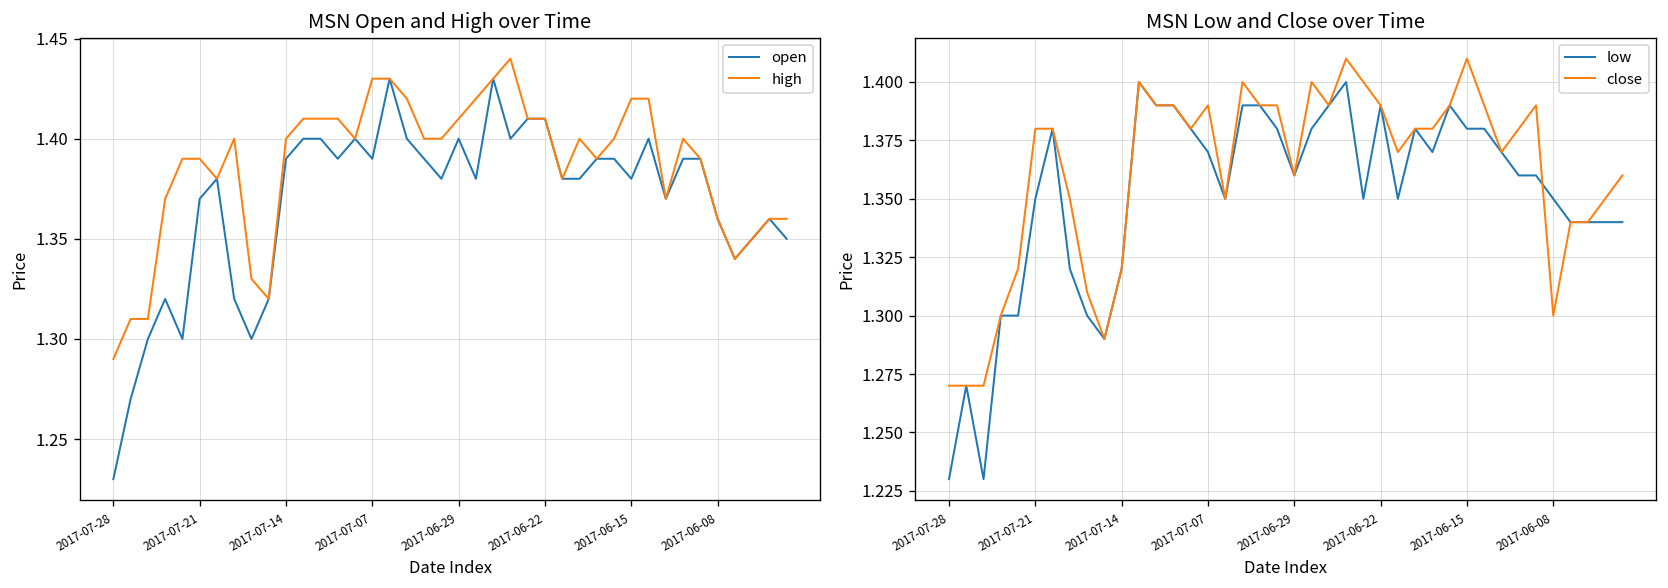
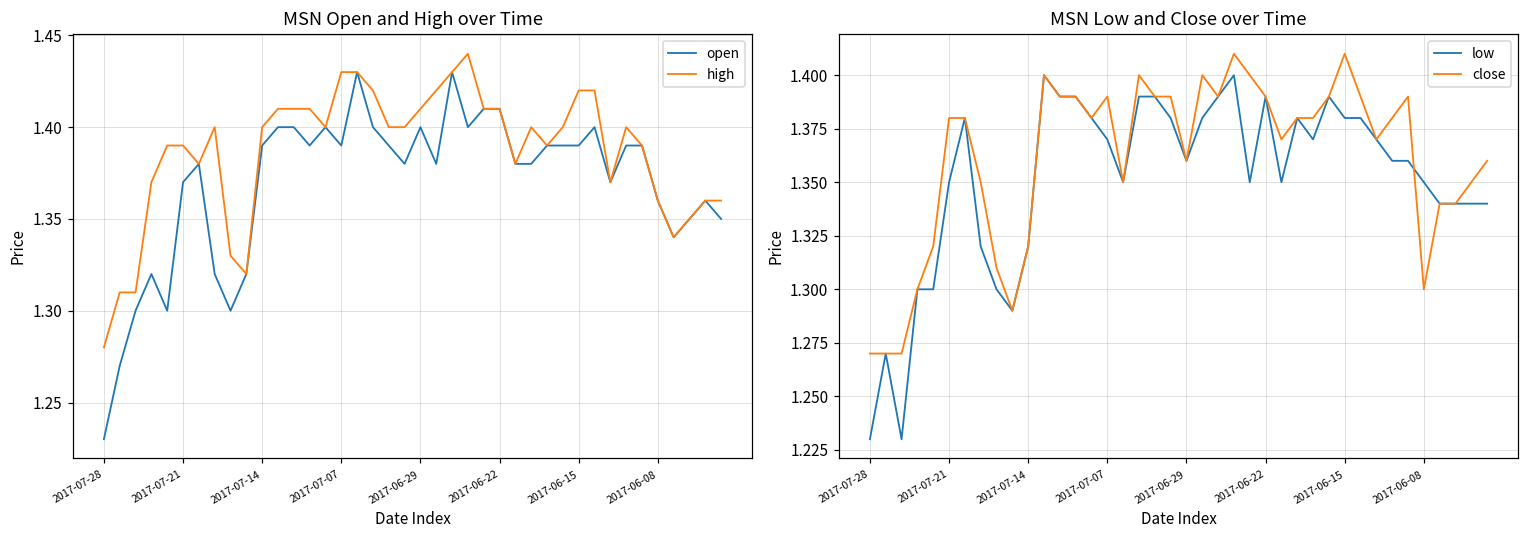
MSN Open and High over Time, high, 2017-07-28: 1.29 -> 1.28
MSN Open and High over Time, open, 2017-06-15: 1.38 -> 1.39
